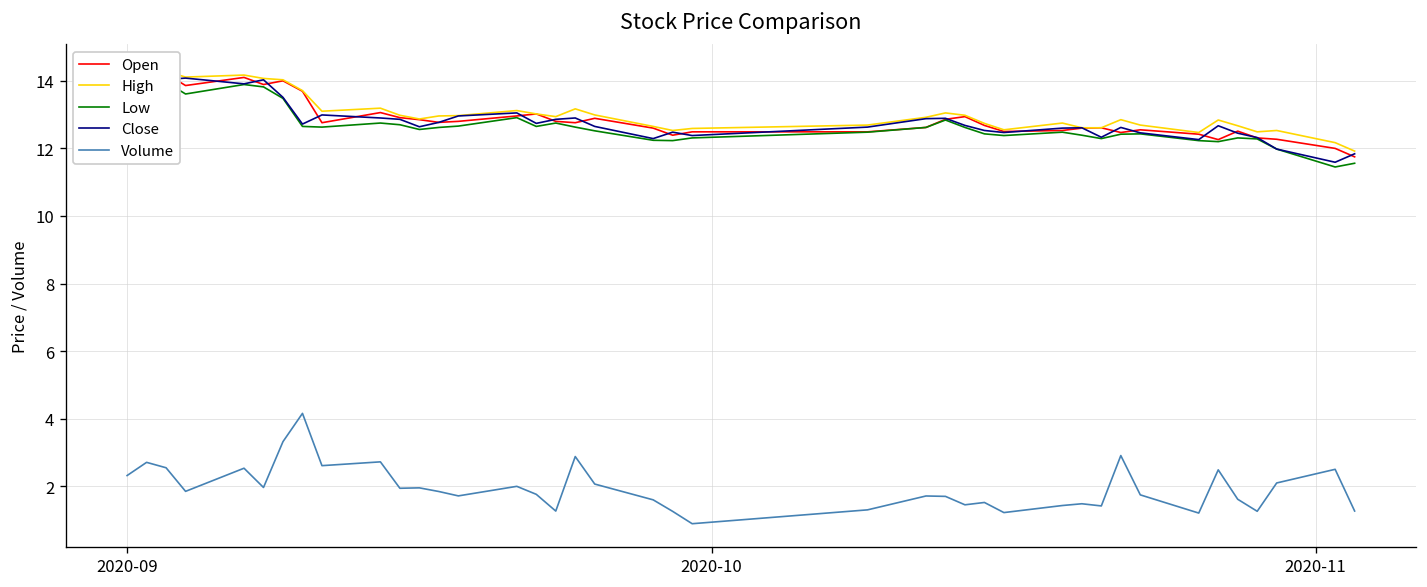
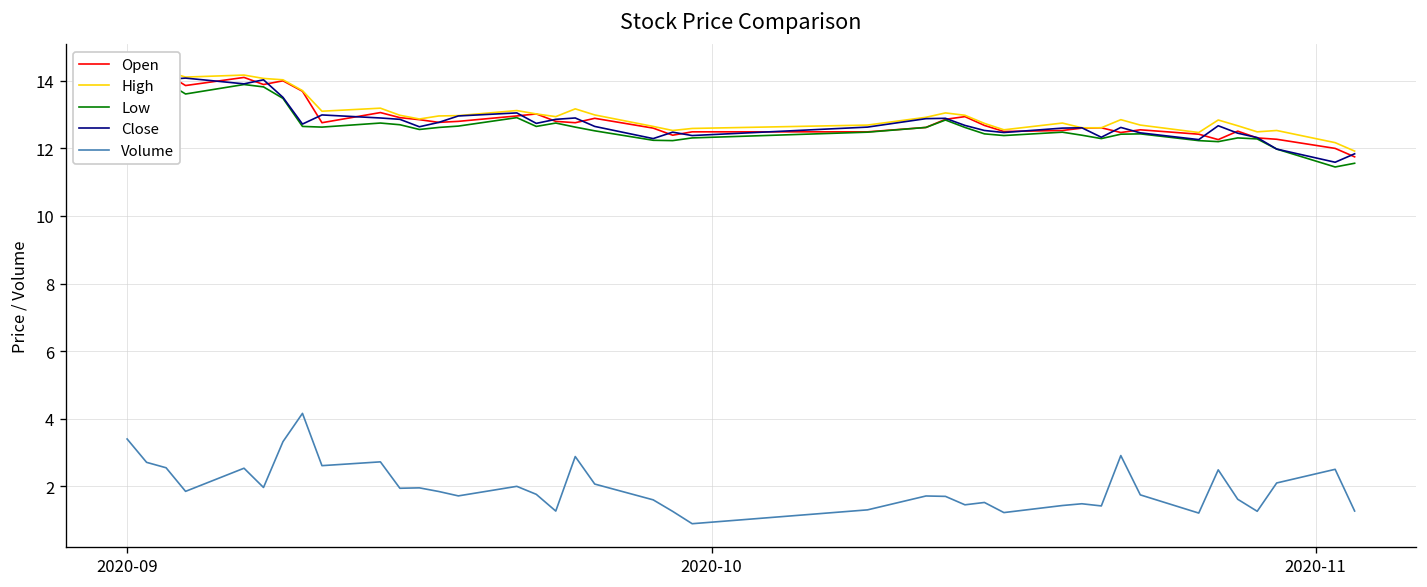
Volume, 2020-09: 2.3 -> 3.4
